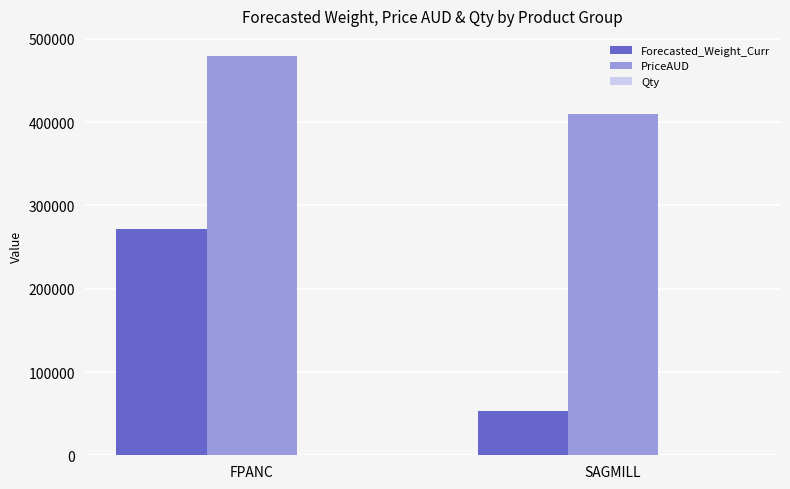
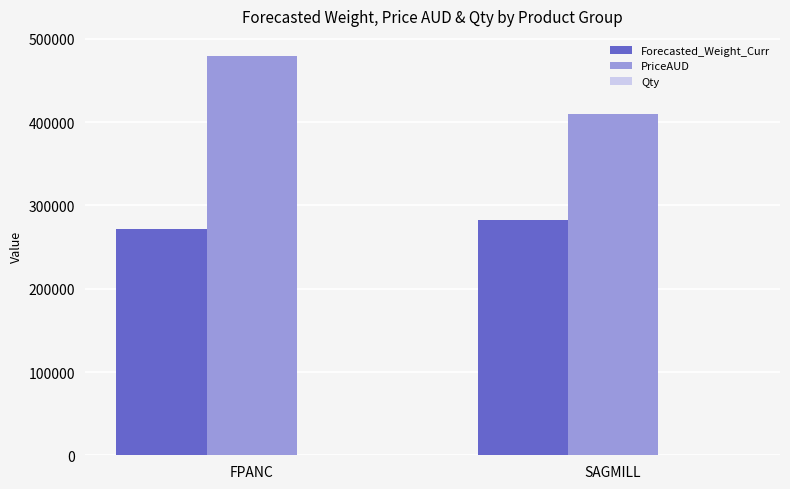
Forecasted_Weight_Curr, SAGMILL: 50000 -> 280000
